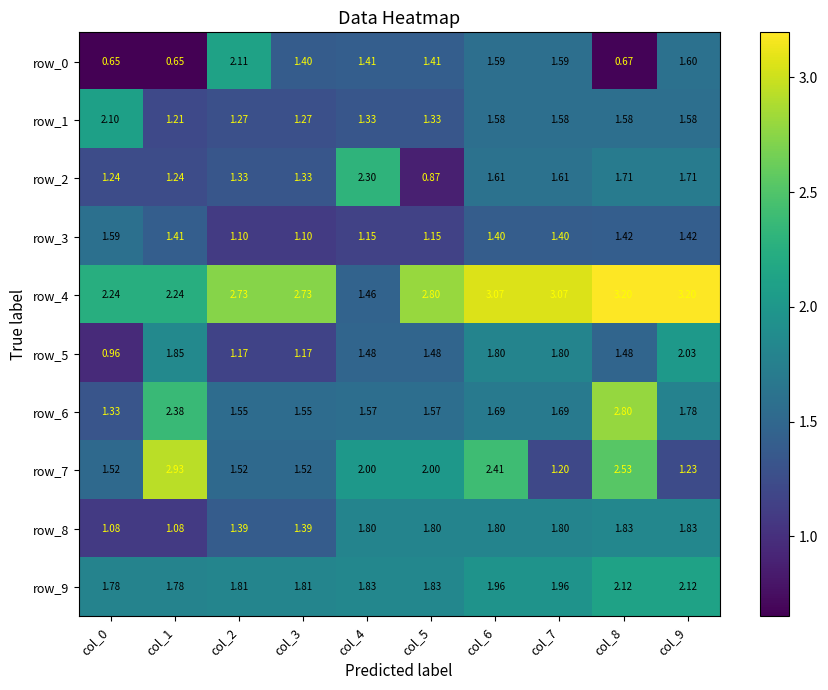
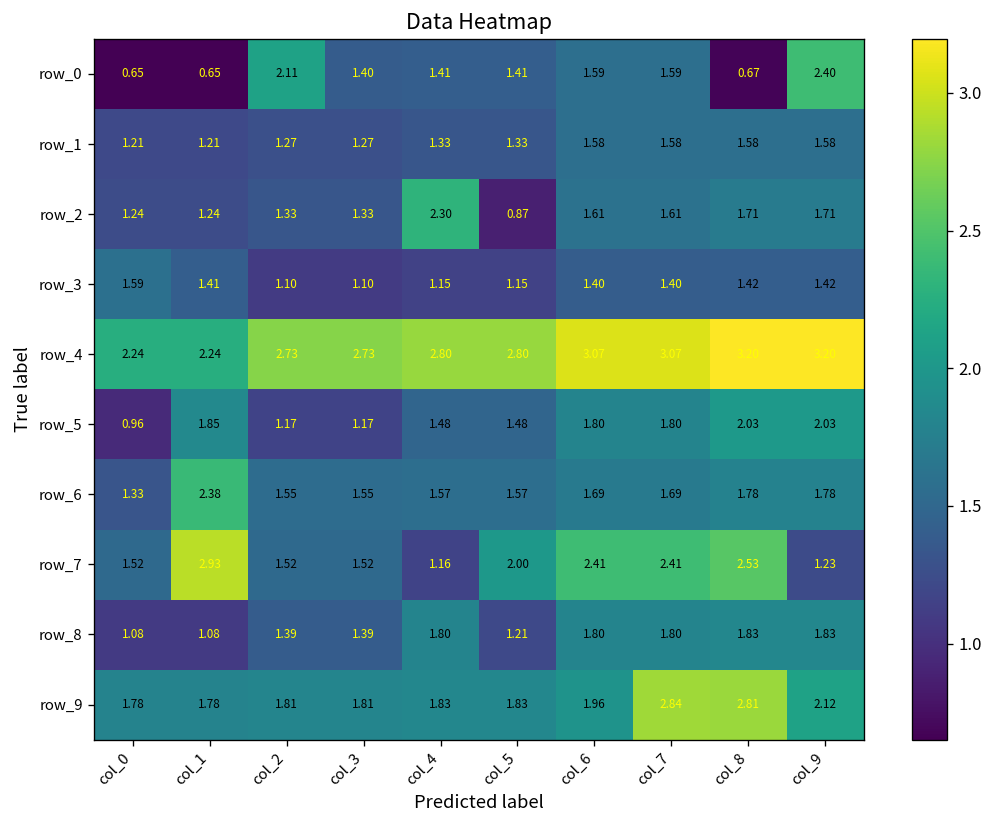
row_0, col_9: 1.60 -> 2.40
row_1, col_0: 2.10 -> 1.21
row_4, col_4: 1.46 -> 2.80
row_5, col_8: 1.48 -> 2.03
row_6, col_8: 2.80 -> 1.78
row_7, col_4: 2.00 -> 1.16
row_7, col_7: 1.20 -> 2.41
row_8, col_5: 1.80 -> 1.21
row_9, col_7: 1.96 -> 2.84
row_9, col_8: 2.12 -> 2.81
